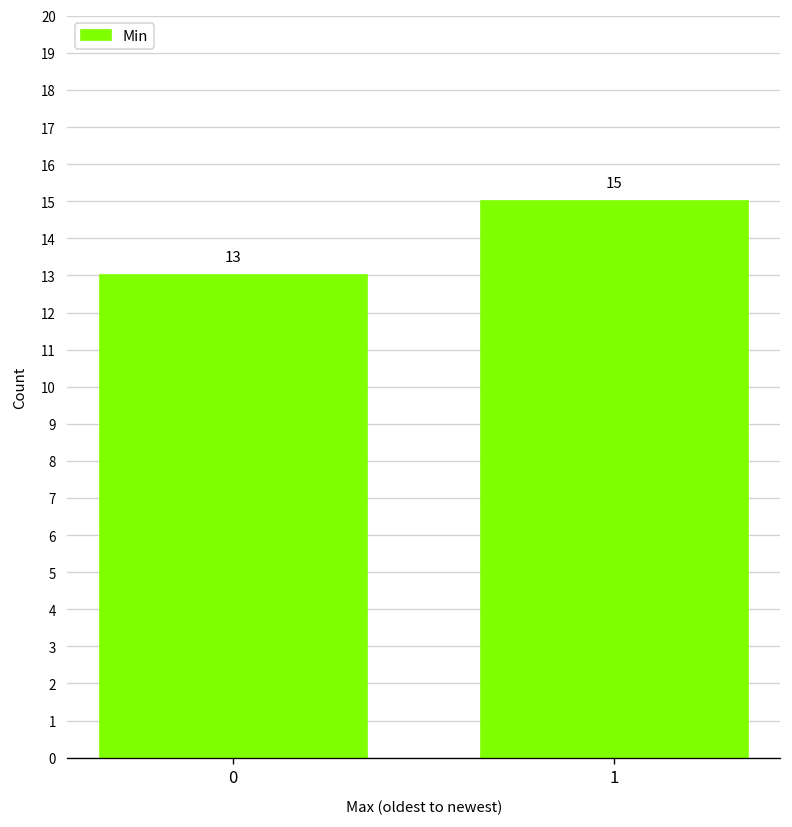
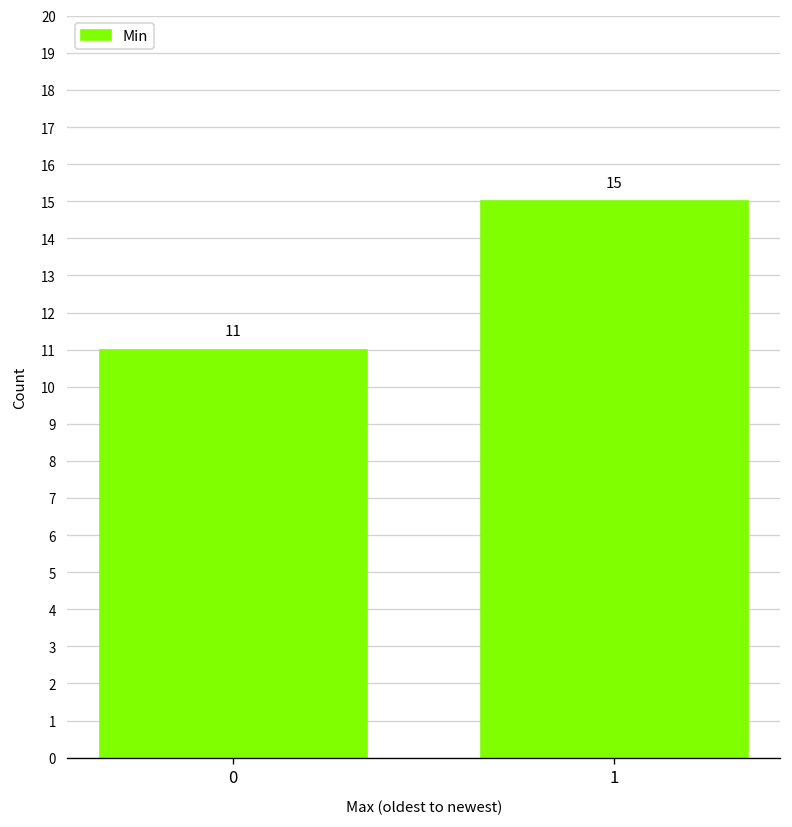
0: 13 -> 11
